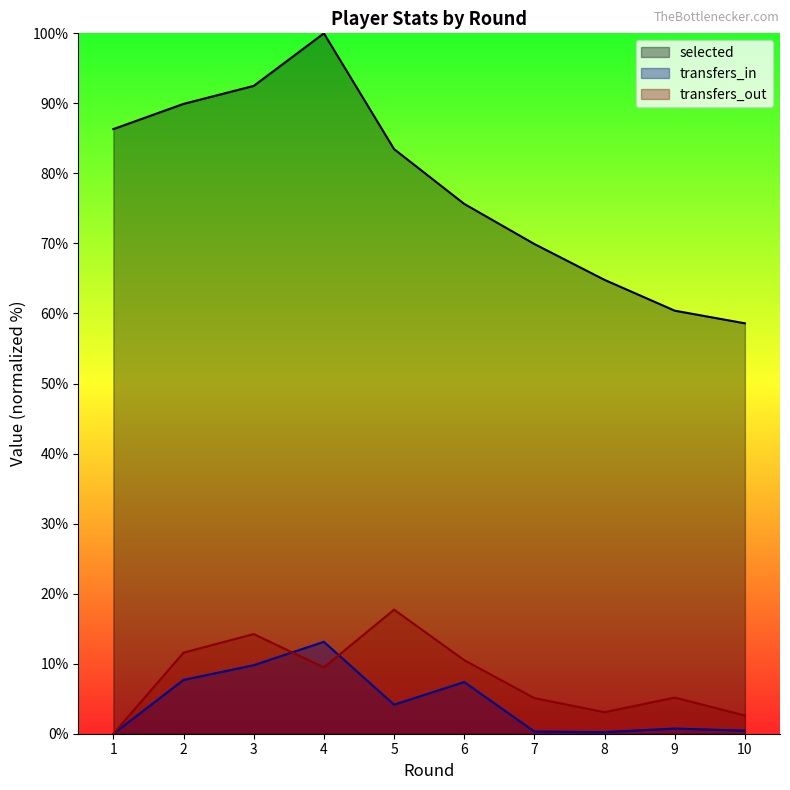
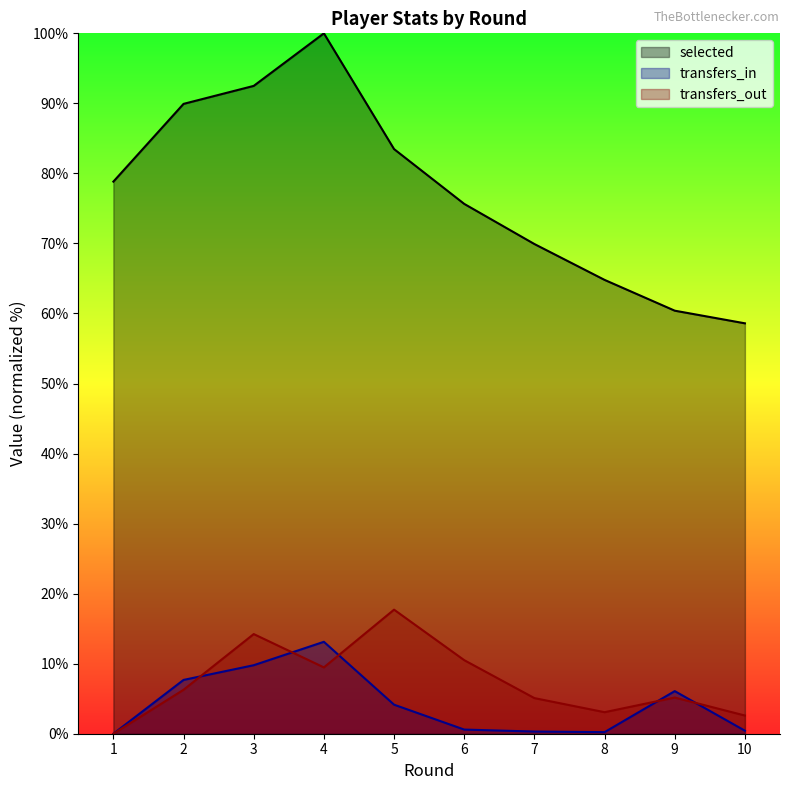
selected, 1: 86% -> 79%
transfers_out, 2: 12% -> 6%
transfers_in, 6: 7% -> 1%
transfers_in, 9: 1% -> 6%
